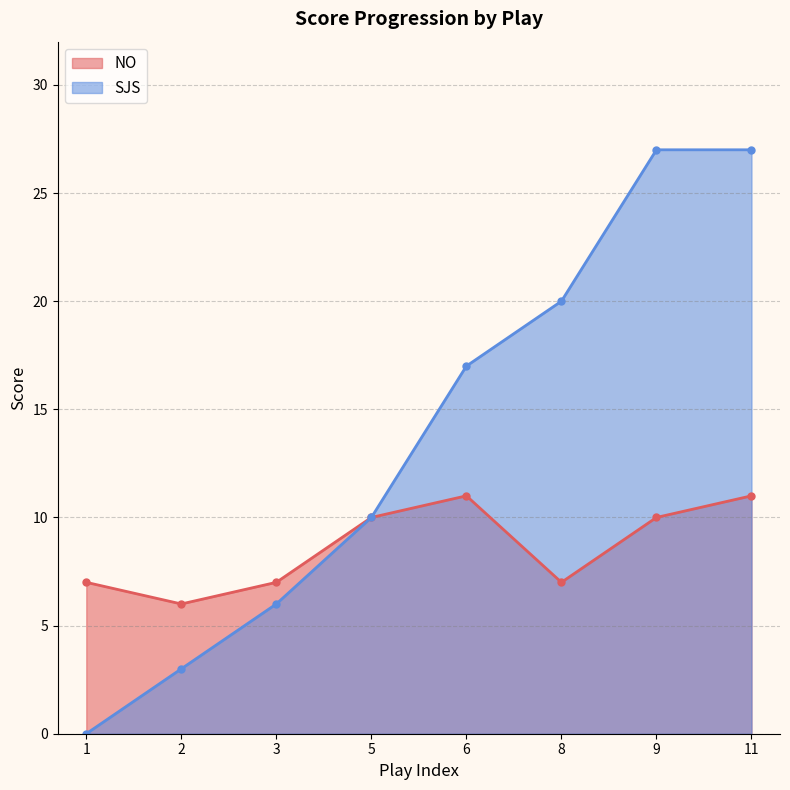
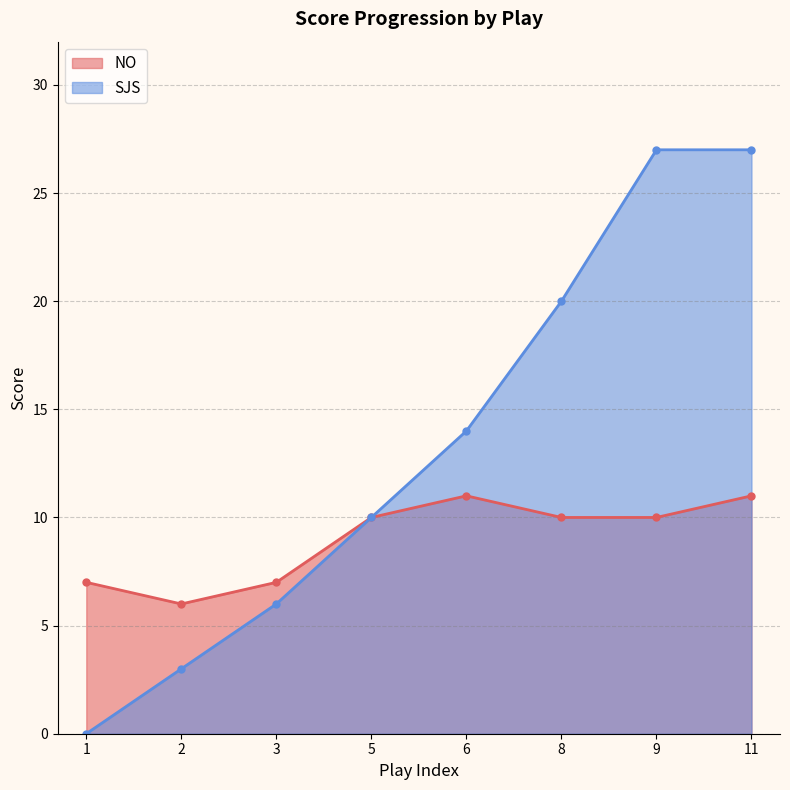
SJS, 6: 17 -> 14
NO, 8: 7 -> 10
